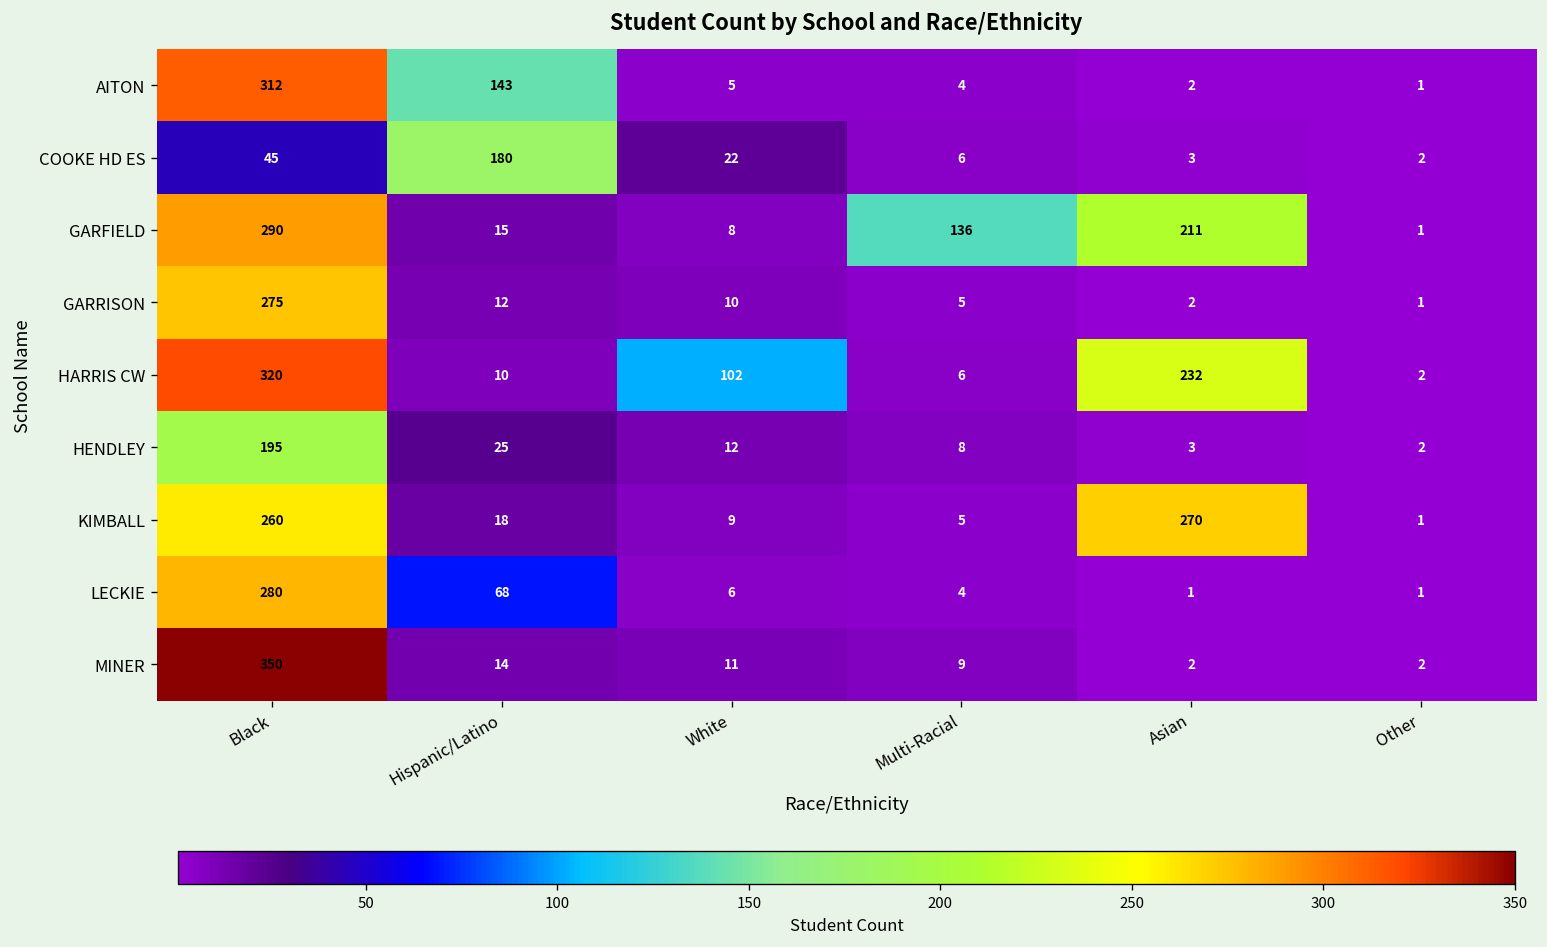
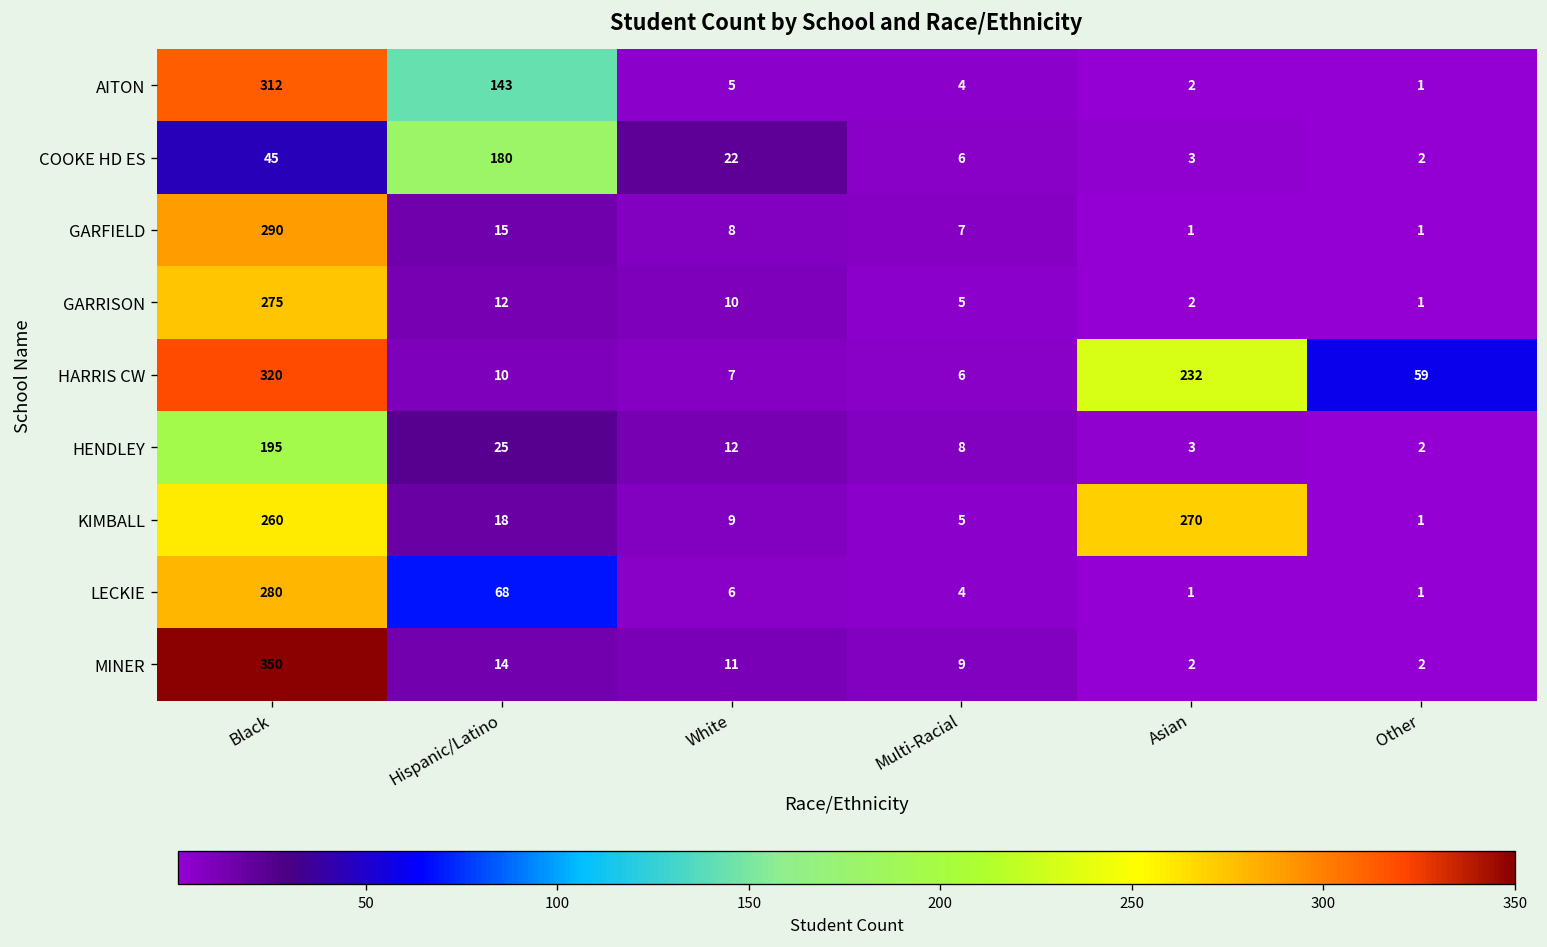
GARFIELD, Multi-Racial: 136 -> 7
GARFIELD, Asian: 211 -> 1
HARRIS CW, White: 102 -> 7
HARRIS CW, Other: 2 -> 59
